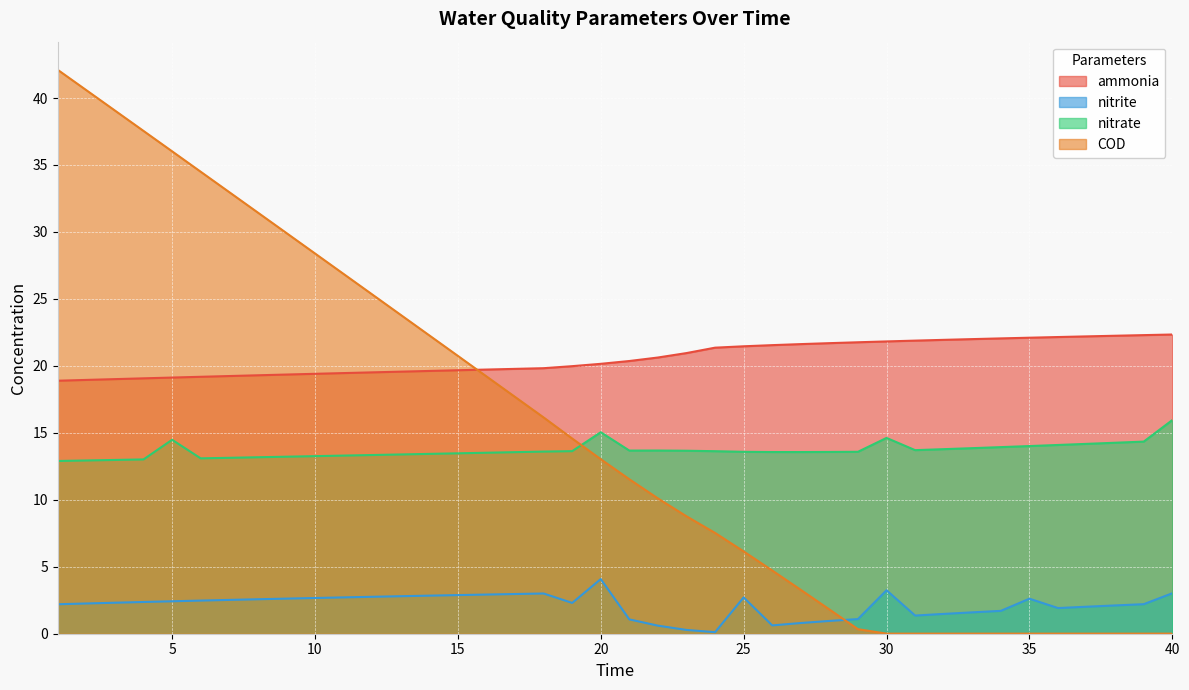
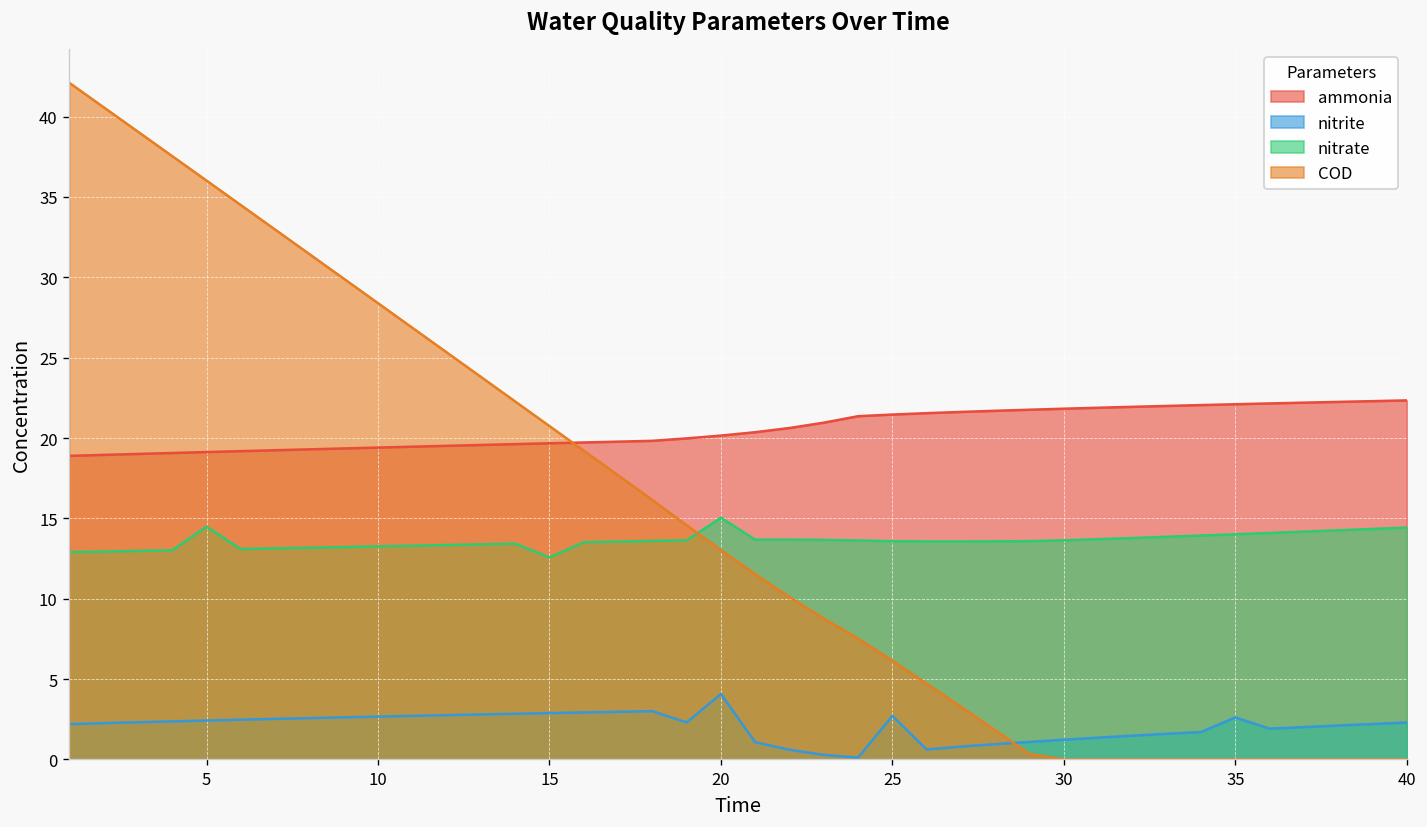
nitrate, 15: 13.5 -> 12.6
nitrite, 30: 3.2 -> 1.2
nitrate, 30: 14.6 -> 13.6
nitrite, 40: 3.0 -> 2.3
nitrate, 40: 16.0 -> 14.4
